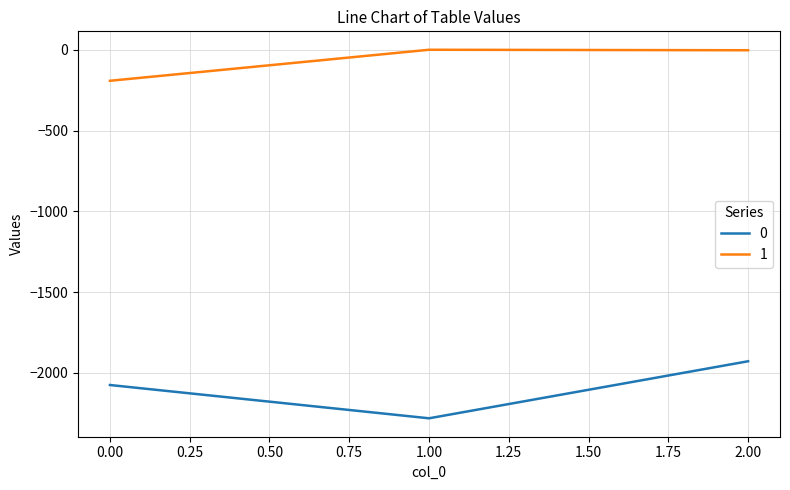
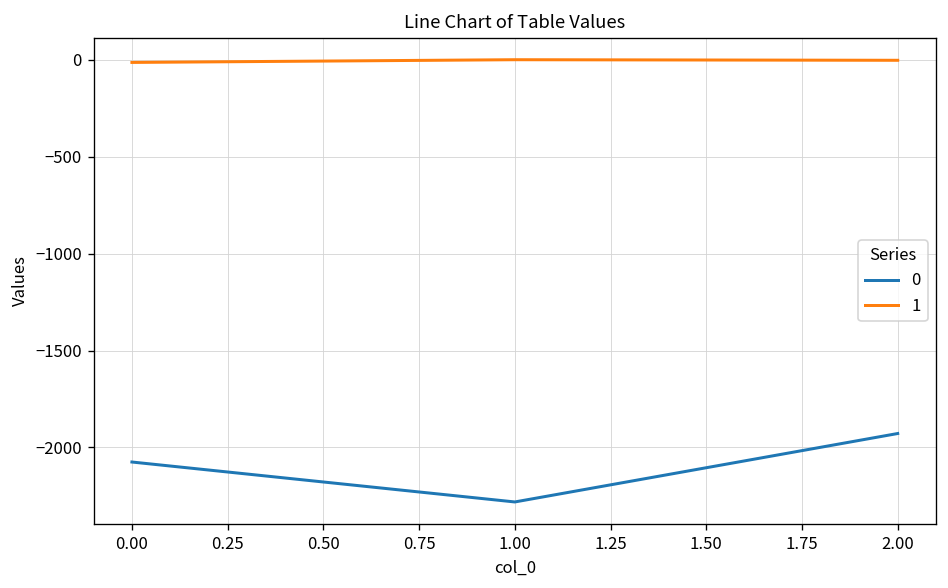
1, 0.00: -190 -> -10
